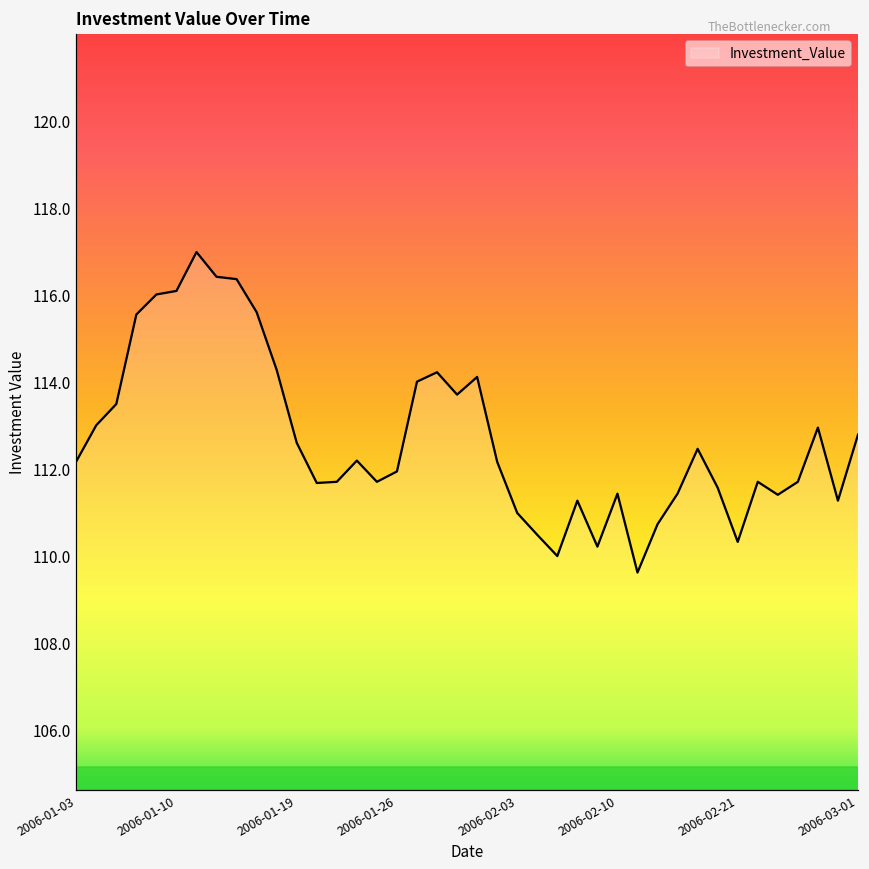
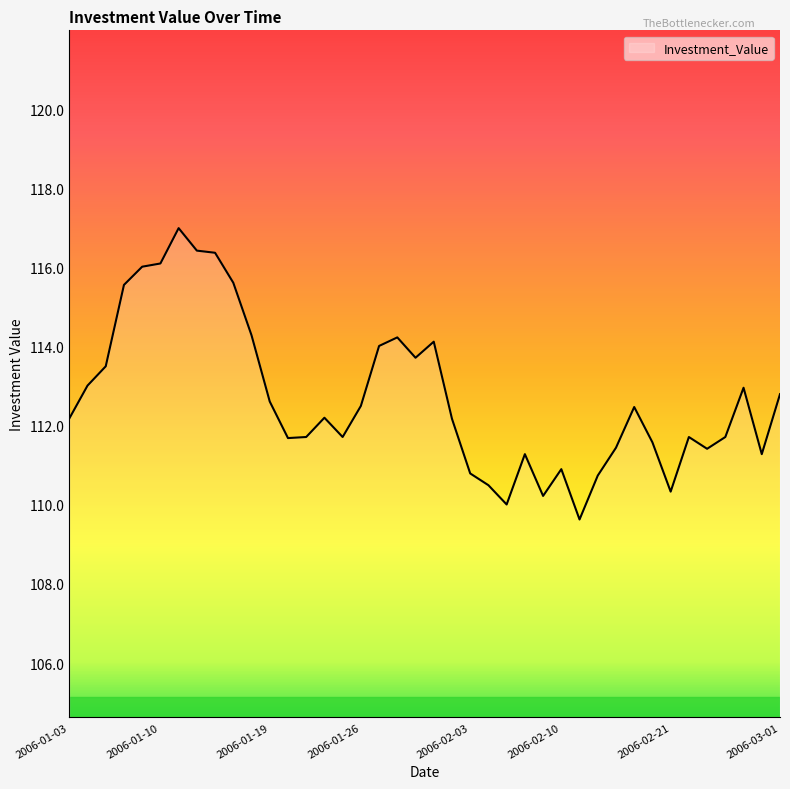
2006-01-26: 112.0 -> 112.5
2006-02-03: 111.0 -> 110.8
2006-02-10: 111.4 -> 110.9
